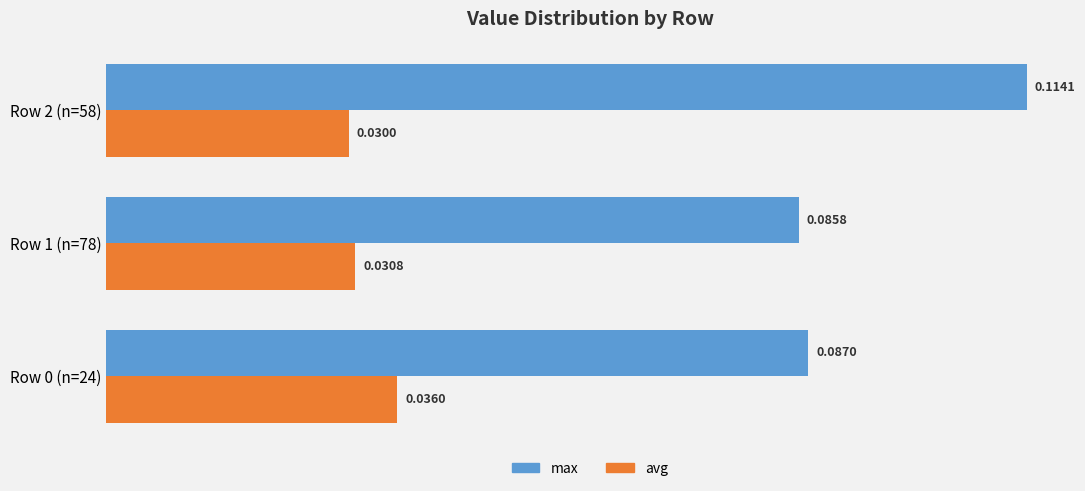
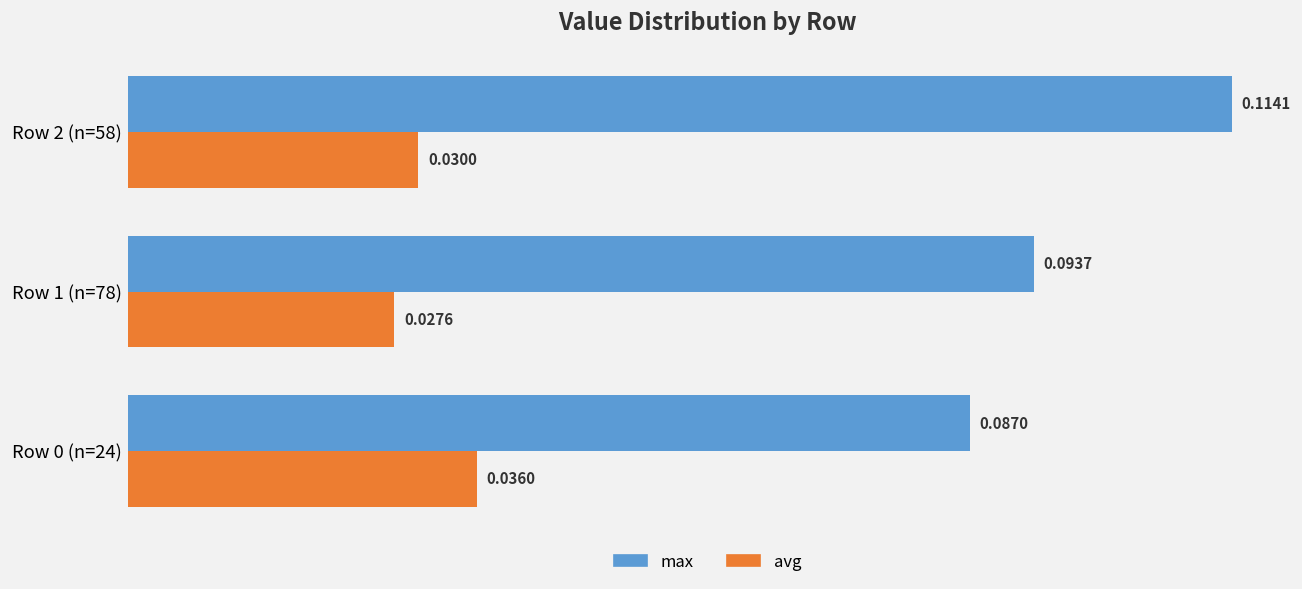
max, Row 1 (n=78): 0.0858 -> 0.0937
avg, Row 1 (n=78): 0.0308 -> 0.0276
